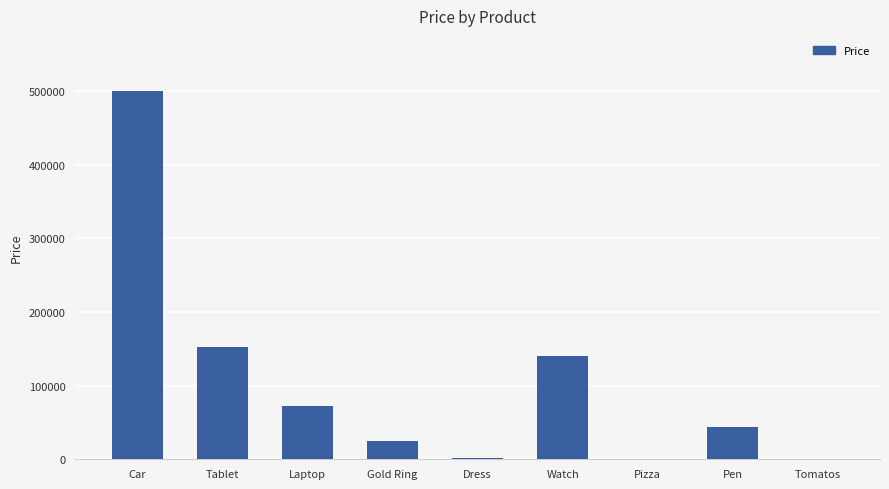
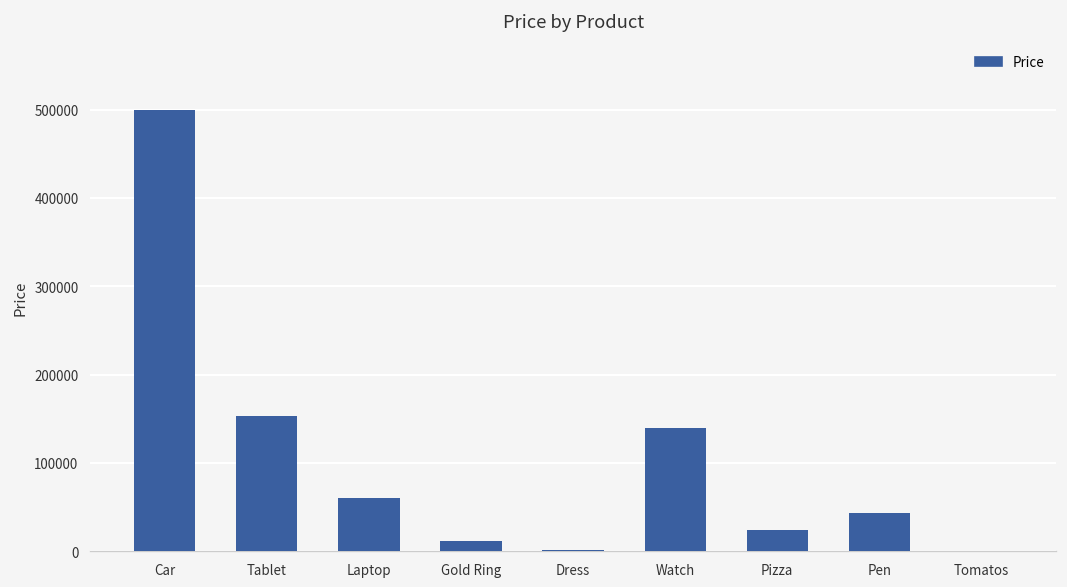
Laptop: 70000 -> 60000
Gold Ring: 20000 -> 10000
Pizza: 0 -> 20000
